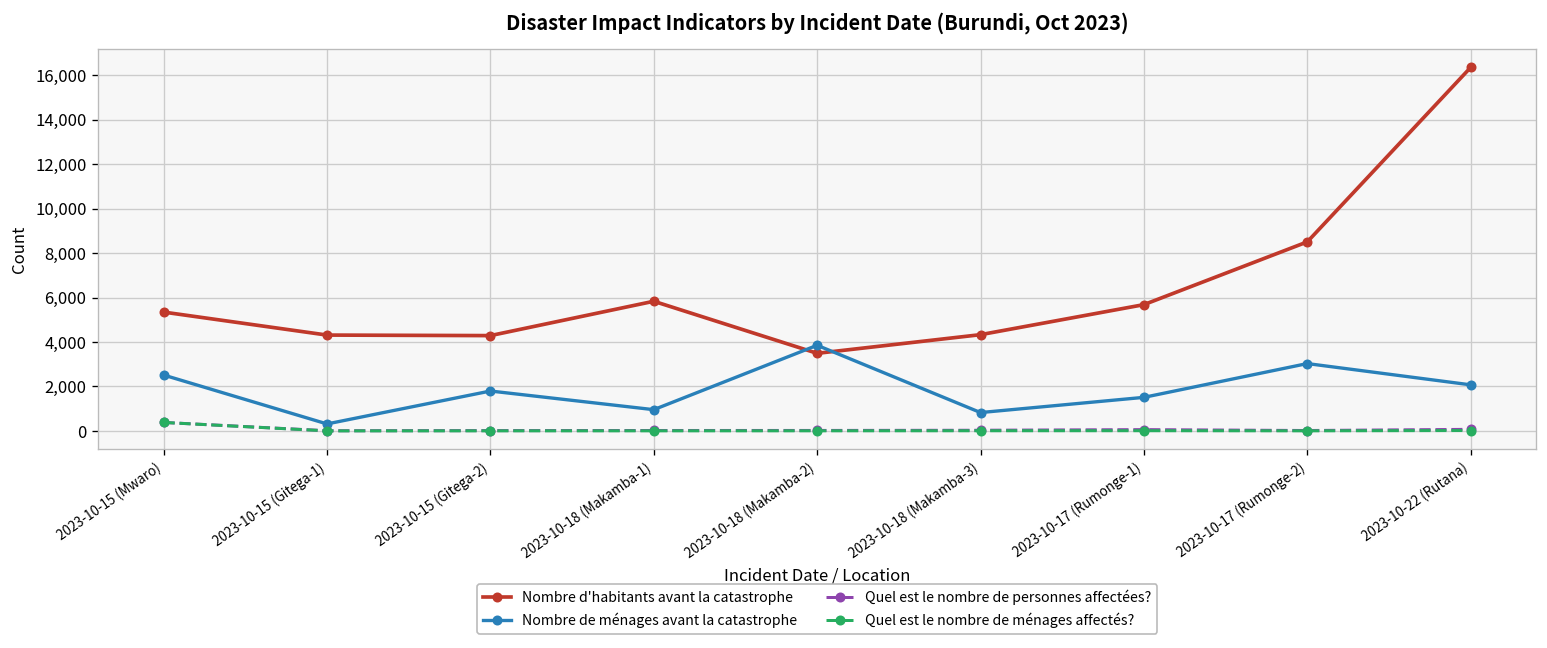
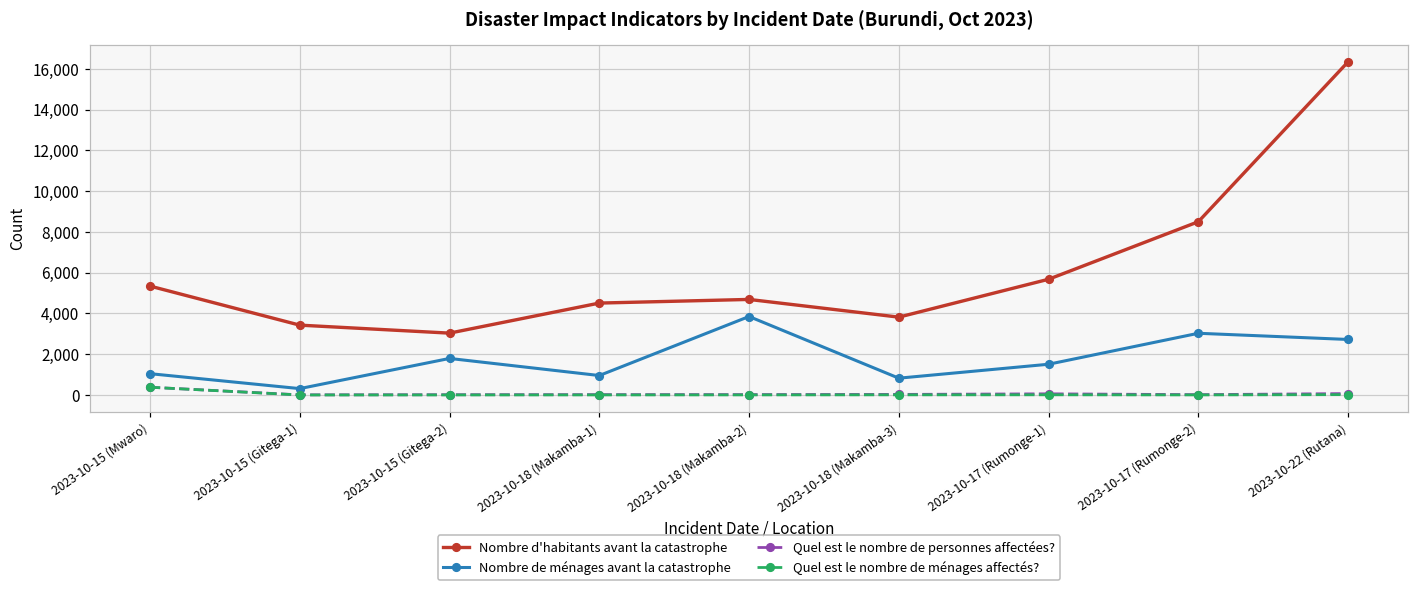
Nombre de ménages avant la catastrophe, 2023-10-15 (Mwaro): 2,500 -> 1,000
Nombre d'habitants avant la catastrophe, 2023-10-15 (Gitega-1): 4,300 -> 3,400
Nombre d'habitants avant la catastrophe, 2023-10-15 (Gitega-2): 4,300 -> 3,000
Nombre d'habitants avant la catastrophe, 2023-10-18 (Makamba-1): 5,800 -> 4,500
Nombre d'habitants avant la catastrophe, 2023-10-18 (Makamba-2): 3,500 -> 4,700
Nombre d'habitants avant la catastrophe, 2023-10-18 (Makamba-3): 4,300 -> 3,800
Nombre de ménages avant la catastrophe, 2023-10-22 (Rutana): 2,100 -> 2,700
